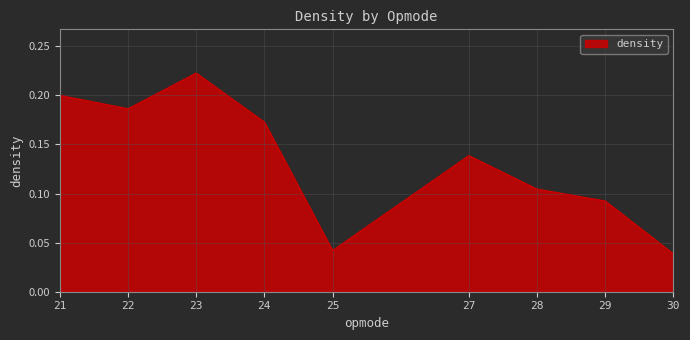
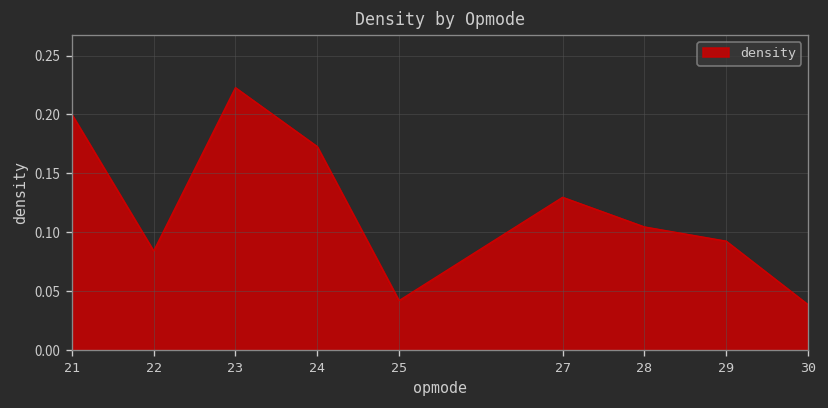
22: 0.19 -> 0.08
27: 0.14 -> 0.13
